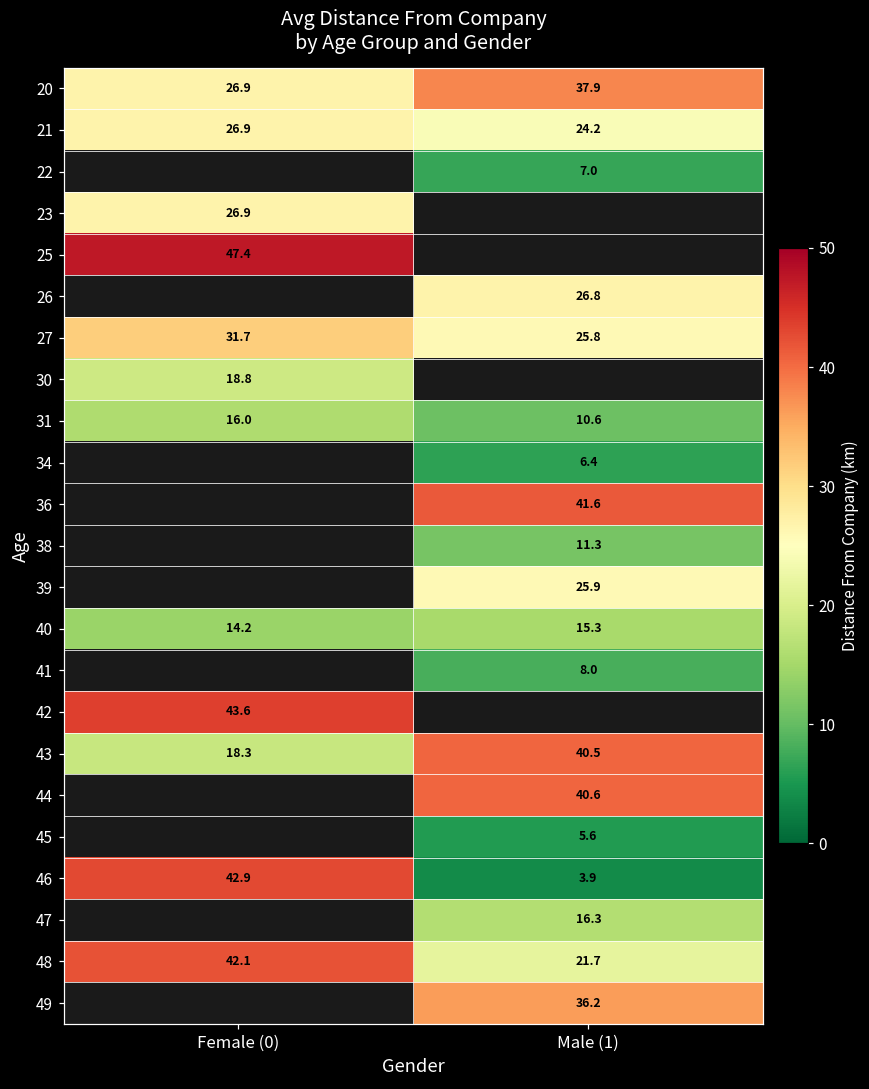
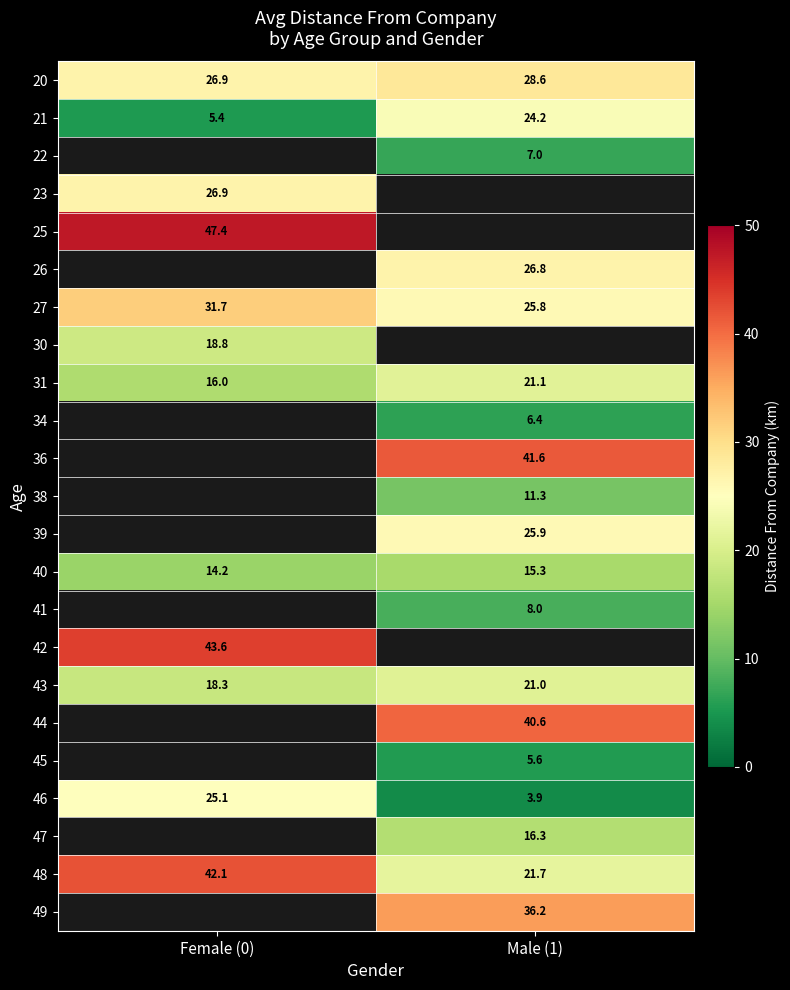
20, Male (1): 37.9 -> 28.6
21, Female (0): 26.9 -> 5.4
31, Male (1): 10.6 -> 21.1
43, Male (1): 40.5 -> 21.0
46, Female (0): 42.9 -> 25.1
